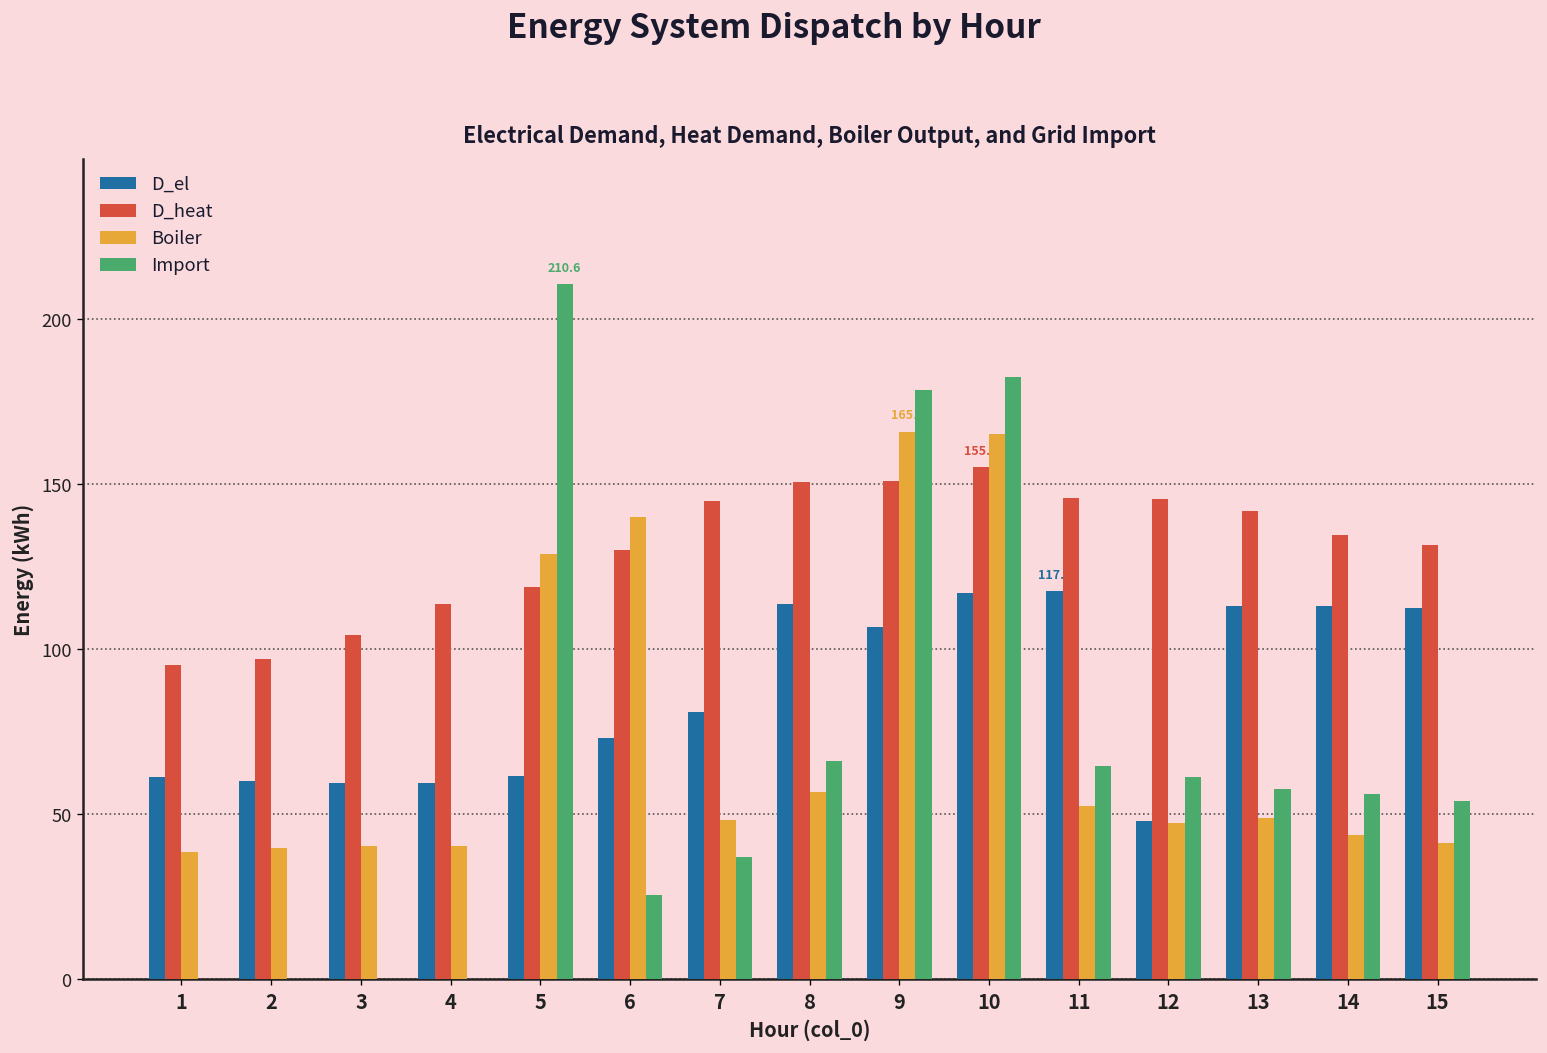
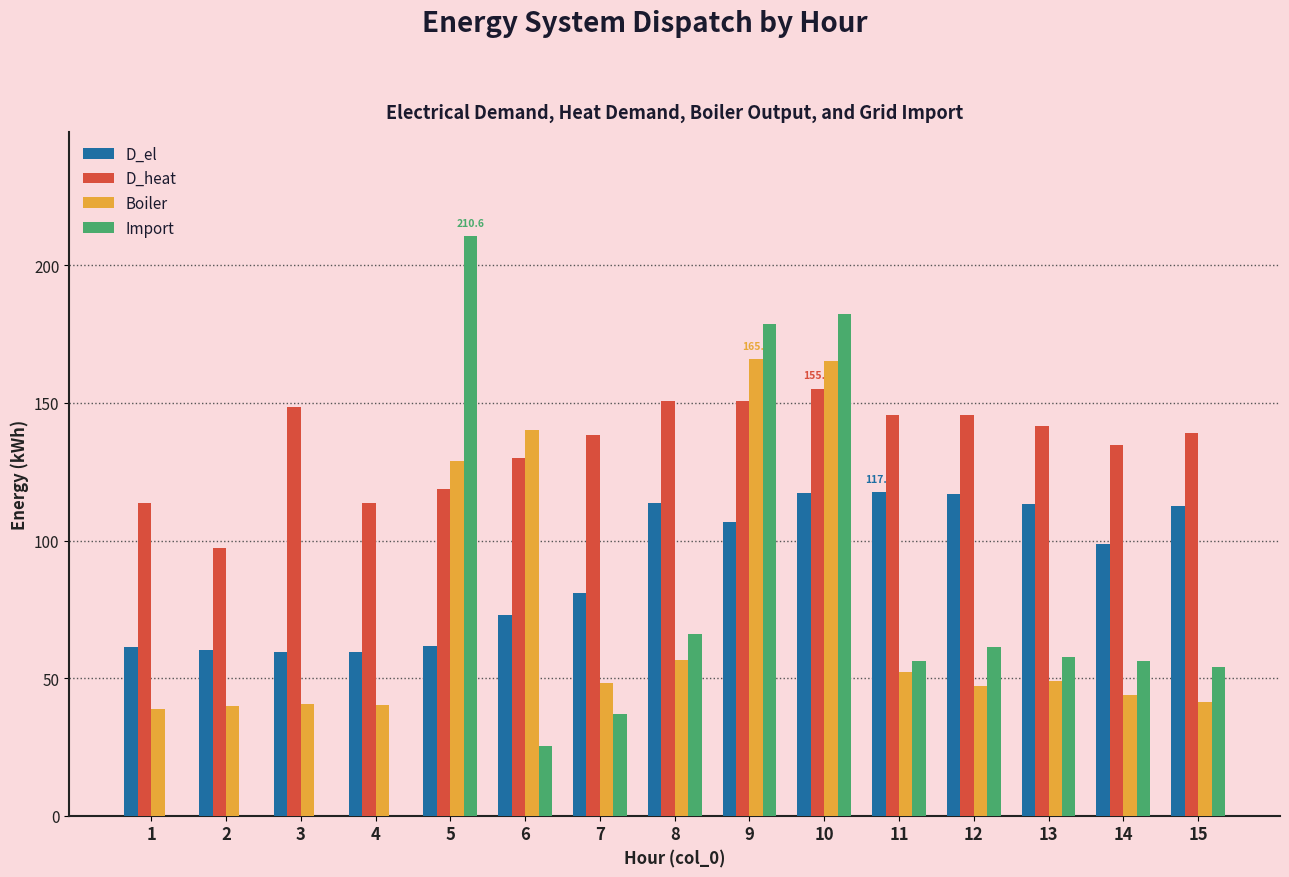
D_heat, 1: 95 -> 114
D_heat, 3: 104 -> 149
D_heat, 7: 145 -> 138
Import, 11: 65 -> 56
D_el, 12: 48 -> 117
D_el, 14: 113 -> 99
D_heat, 15: 131 -> 139
